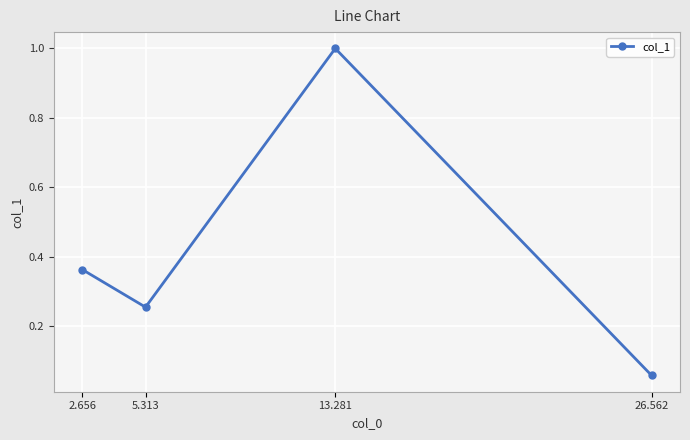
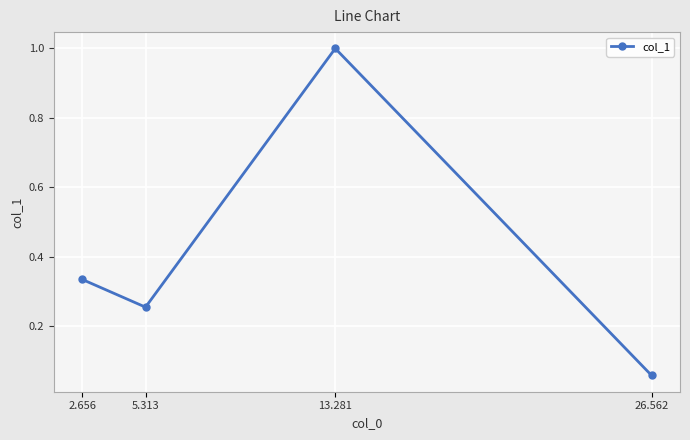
2.656: 0.36 -> 0.34
